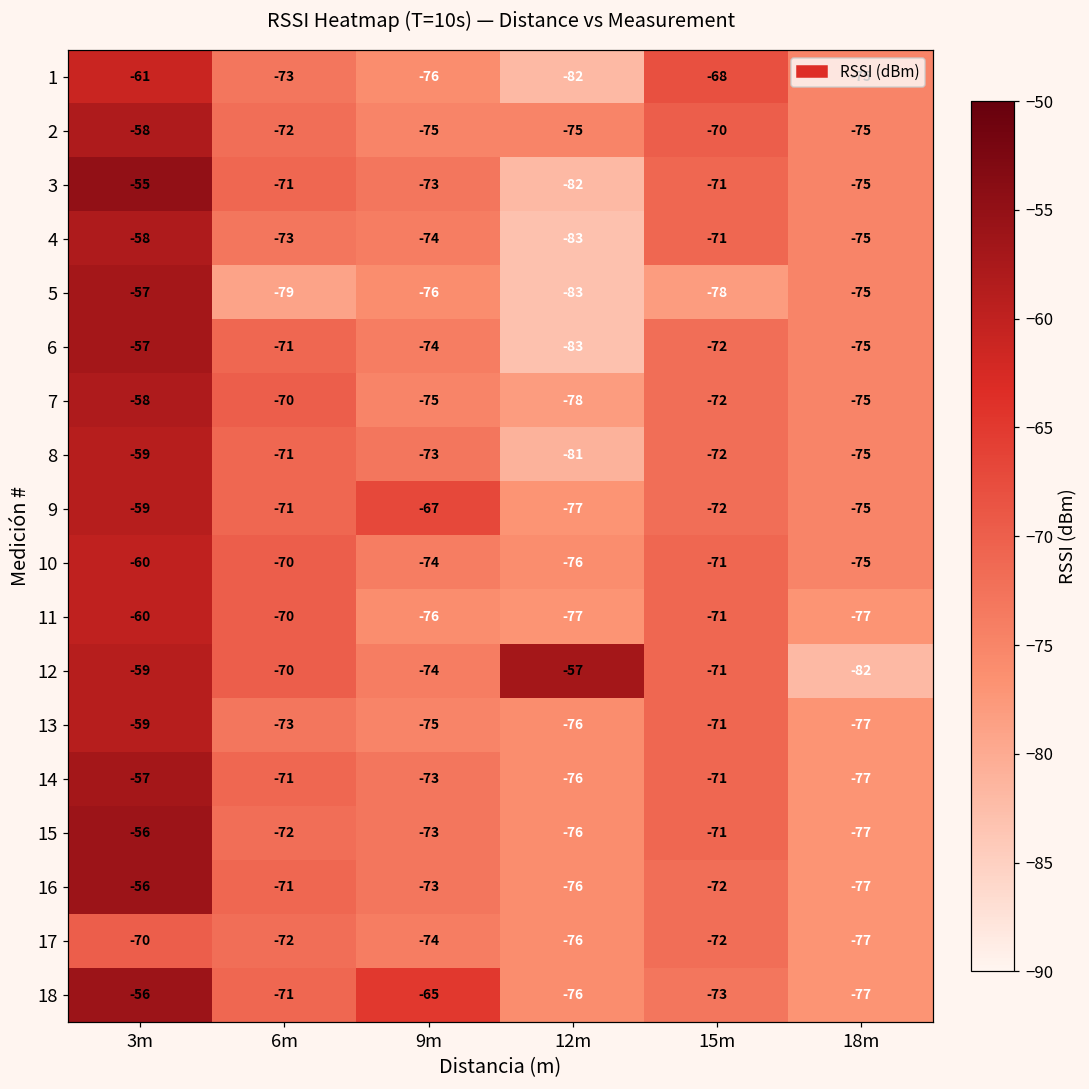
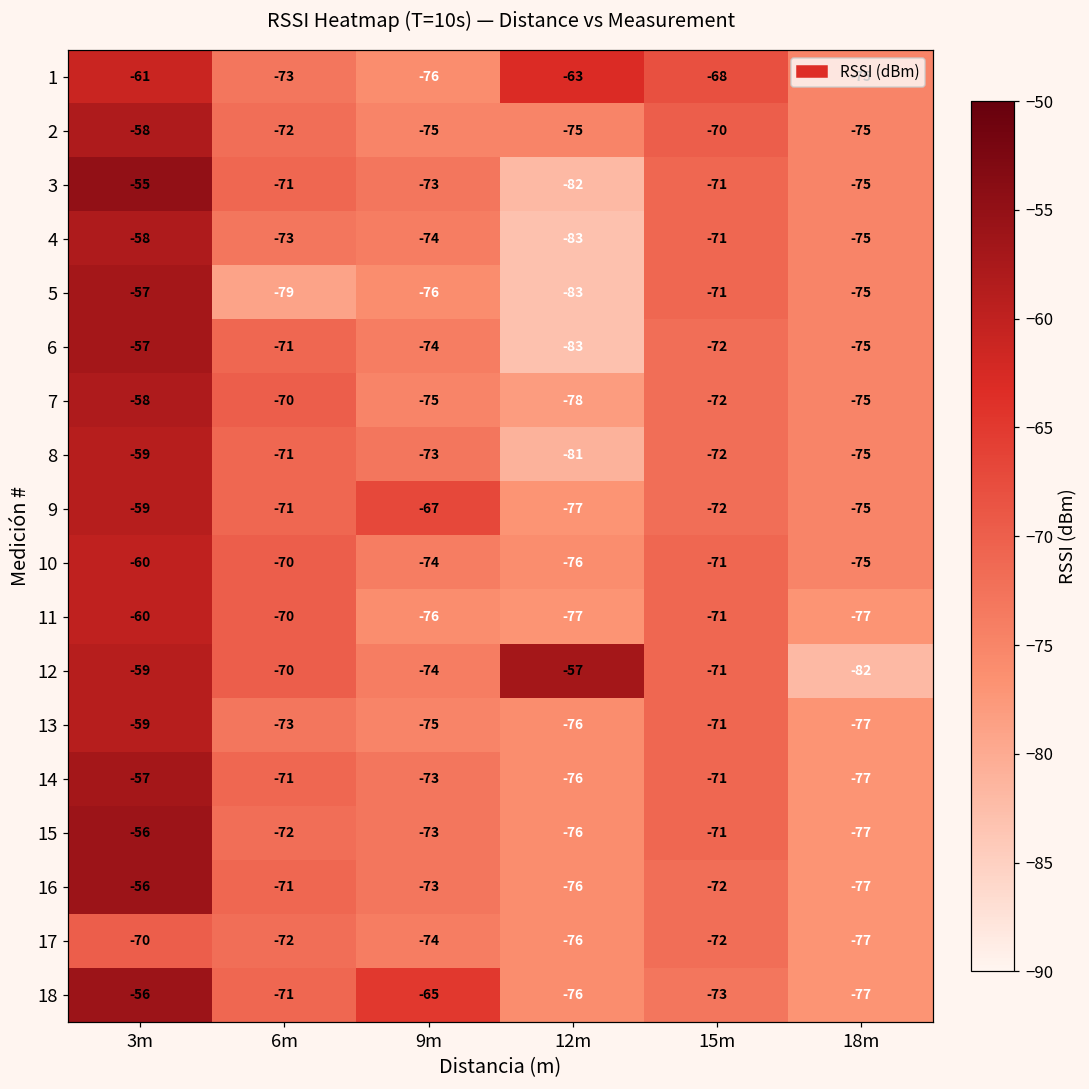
1, 12m: -82 -> -63
5, 15m: -78 -> -71
